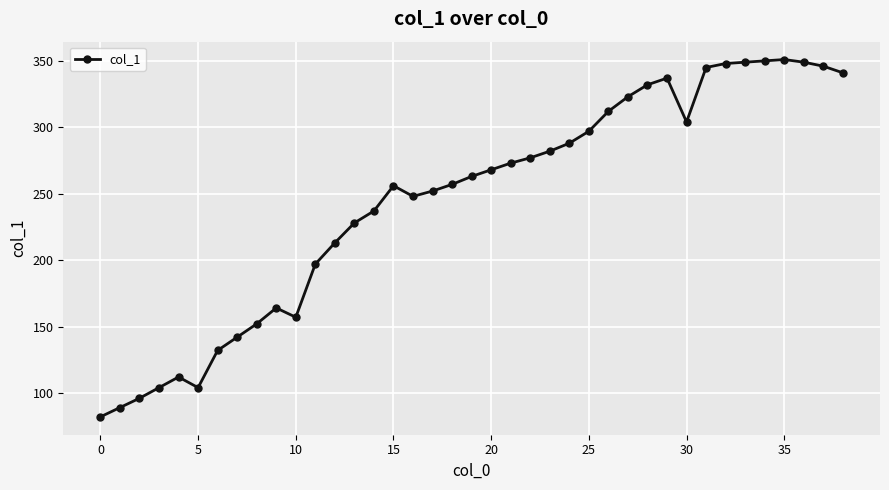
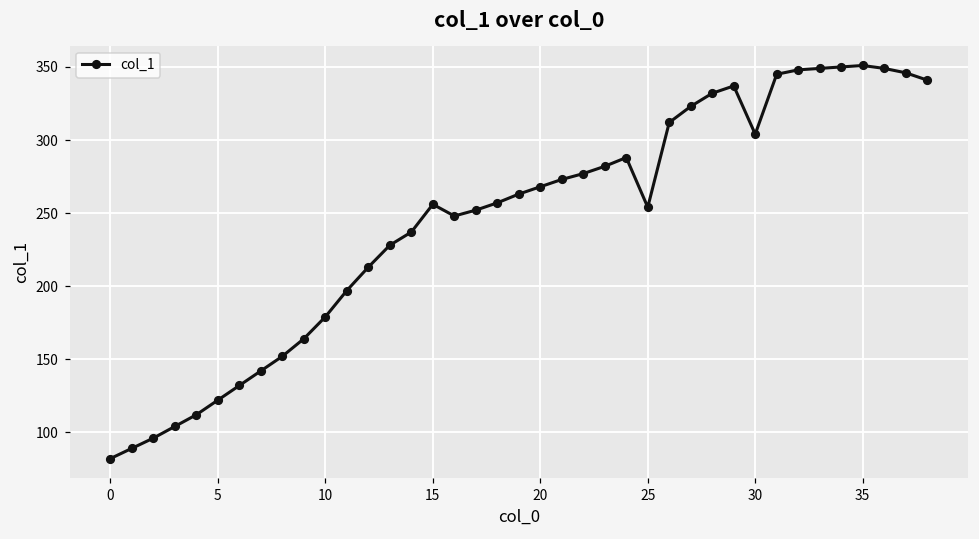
5: 104 -> 122
10: 157 -> 179
25: 297 -> 254
